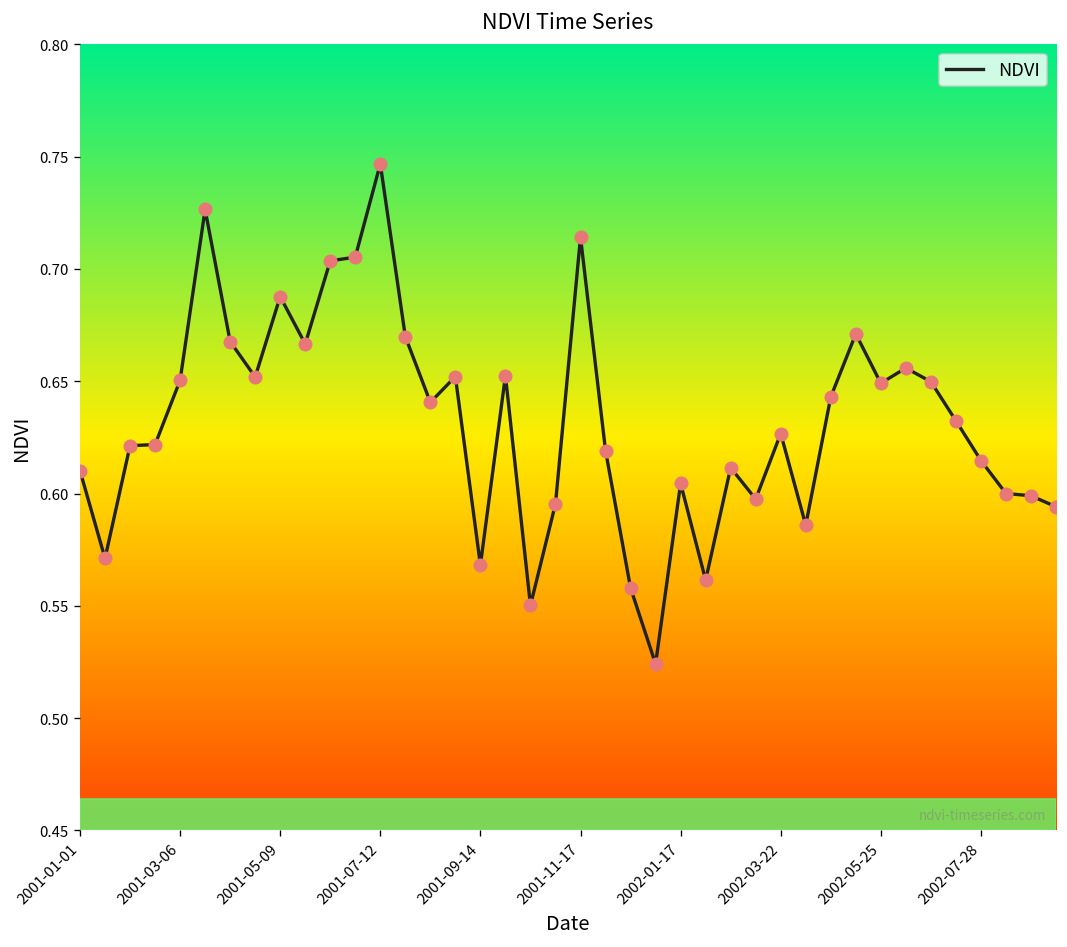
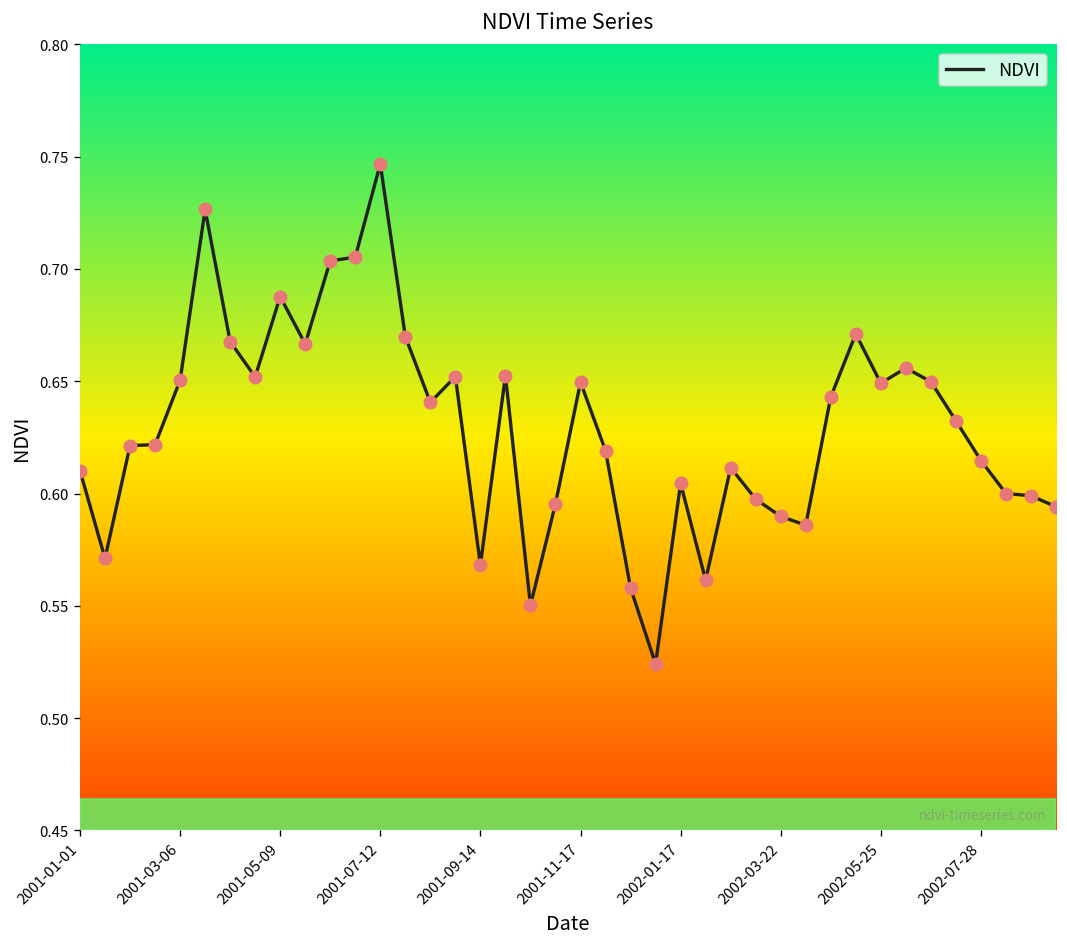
2001-11-17: 0.714 -> 0.650
2002-03-22: 0.627 -> 0.590
